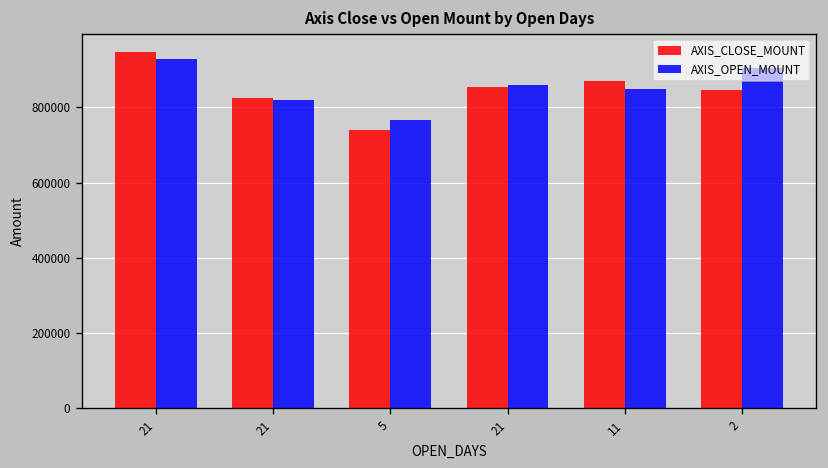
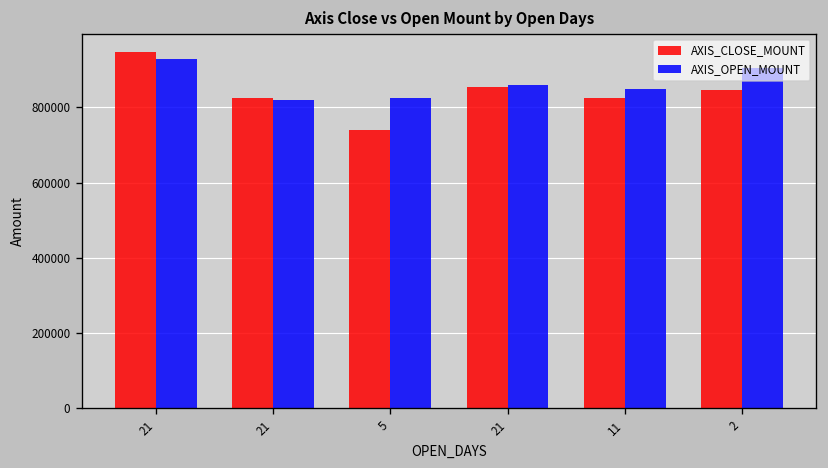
AXIS_OPEN_MOUNT, 5: 770000 -> 830000
AXIS_CLOSE_MOUNT, 11: 870000 -> 820000
